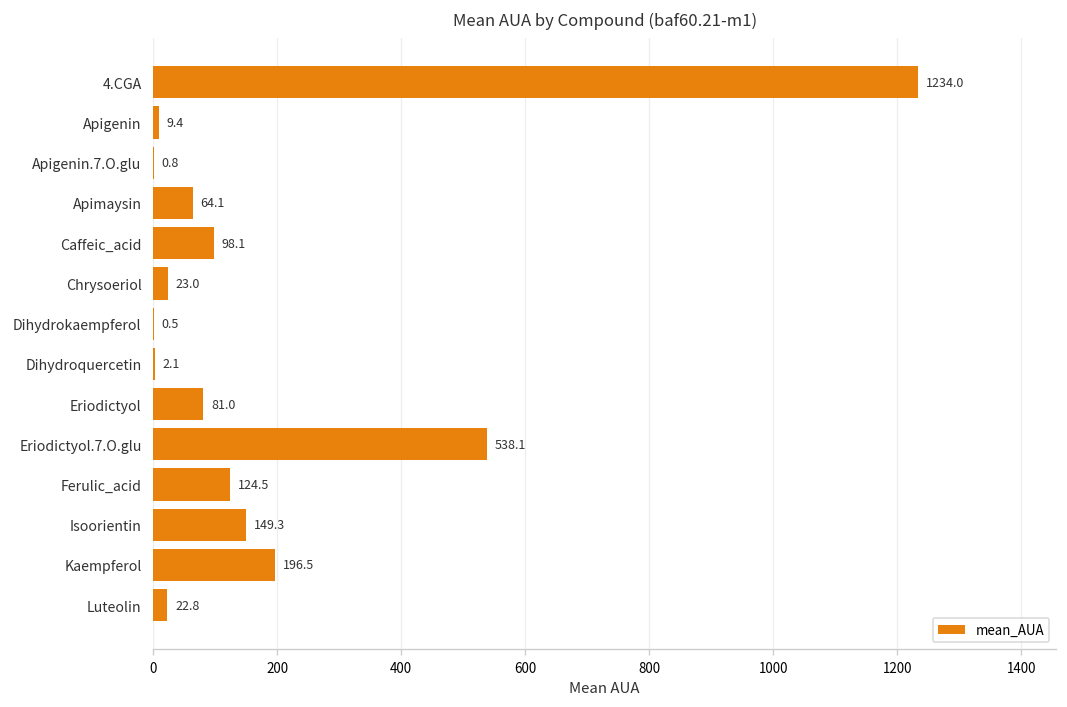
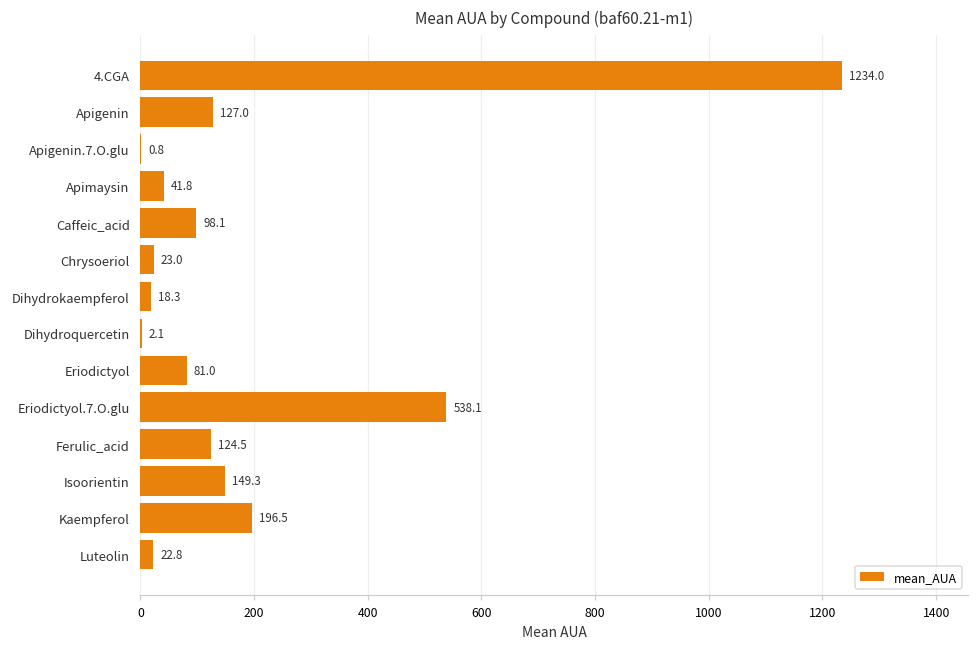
Apigenin: 9.4 -> 127.0
Apimaysin: 64.1 -> 41.8
Dihydrokaempferol: 0.5 -> 18.3
